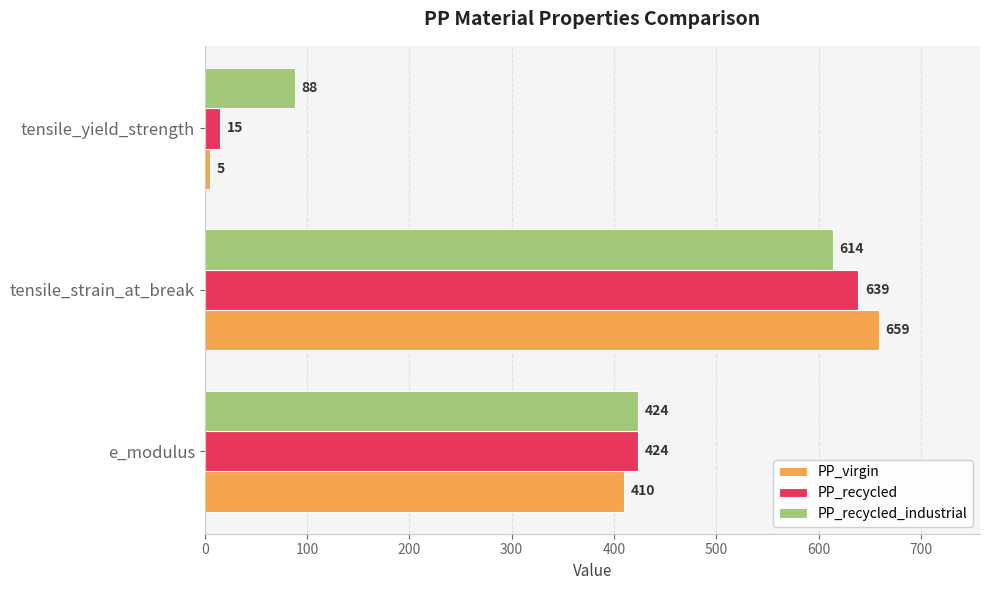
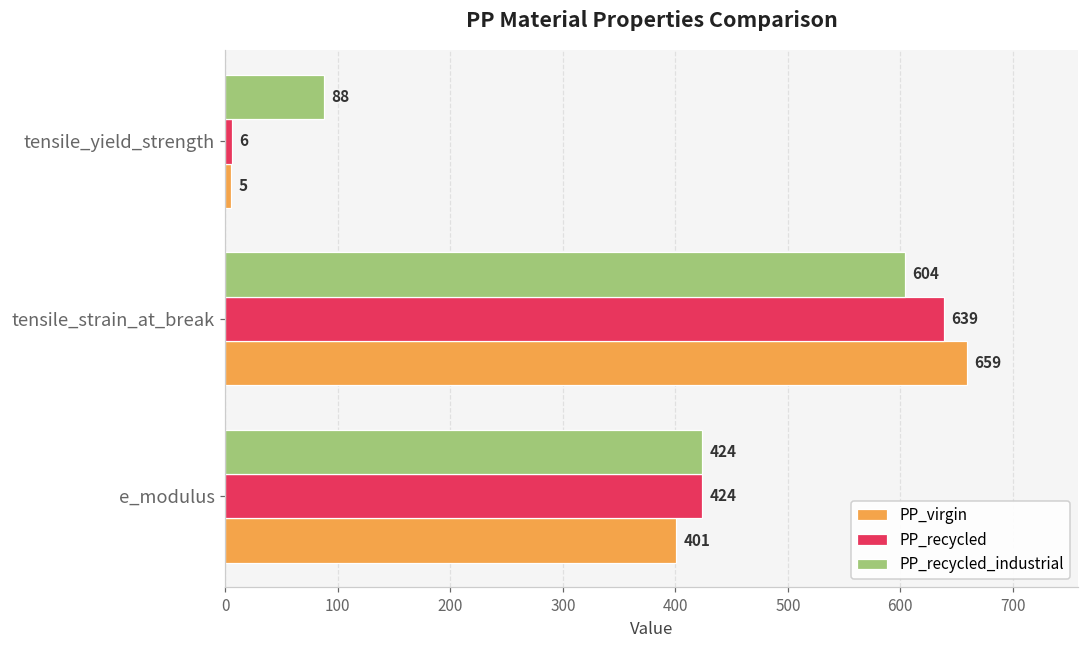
PP_recycled, tensile_yield_strength: 15 -> 6
PP_recycled_industrial, tensile_strain_at_break: 614 -> 604
PP_virgin, e_modulus: 410 -> 401
